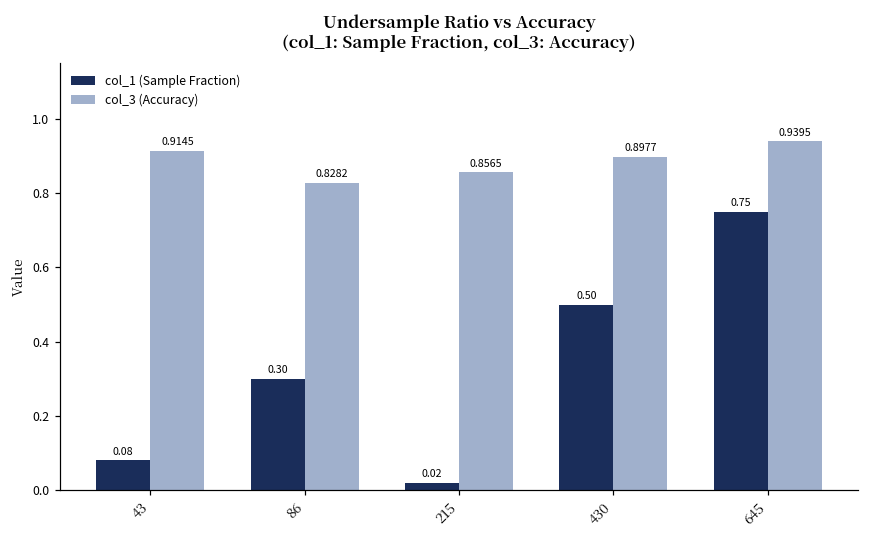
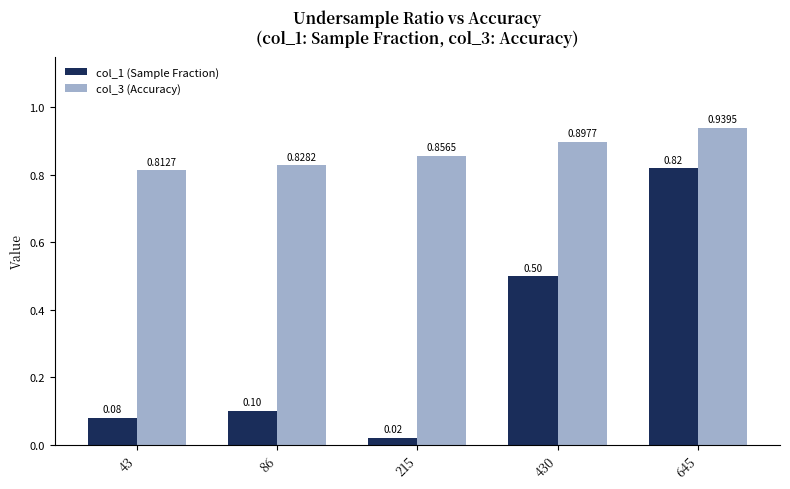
col_3 (Accuracy), 43: 0.9145 -> 0.8127
col_1 (Sample Fraction), 86: 0.30 -> 0.10
col_1 (Sample Fraction), 645: 0.75 -> 0.82
